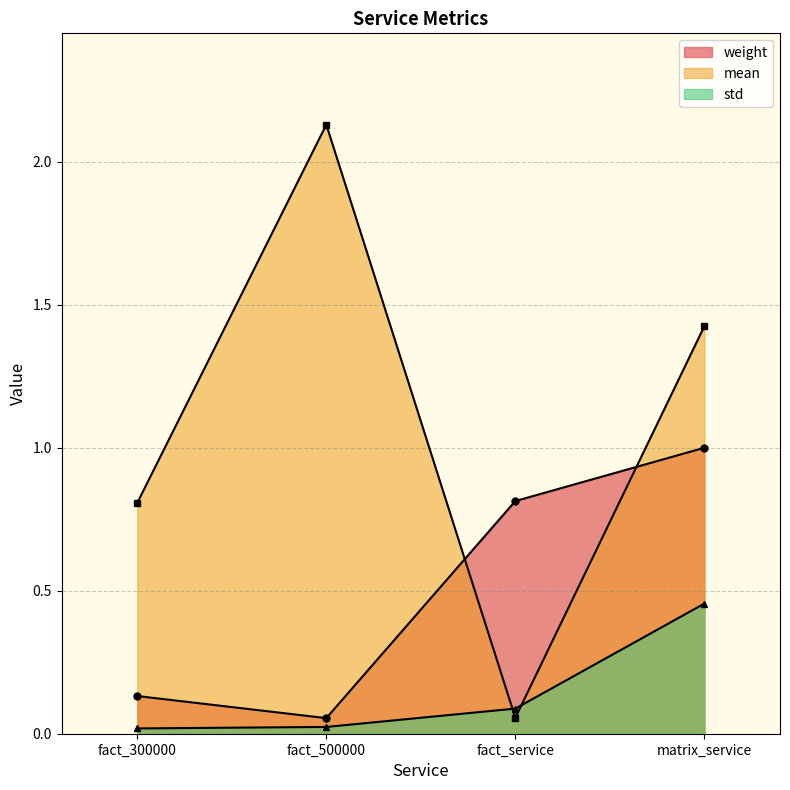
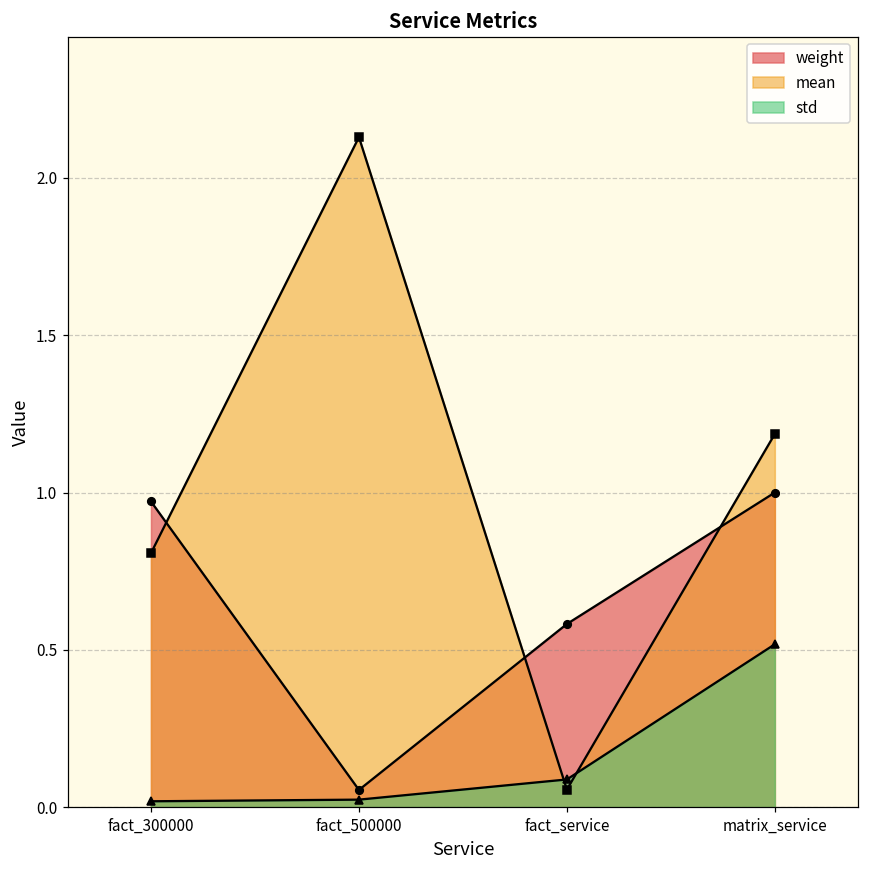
weight, fact_300000: 0.13 -> 0.97
weight, fact_service: 0.81 -> 0.58
mean, matrix_service: 1.43 -> 1.19
std, matrix_service: 0.46 -> 0.52
